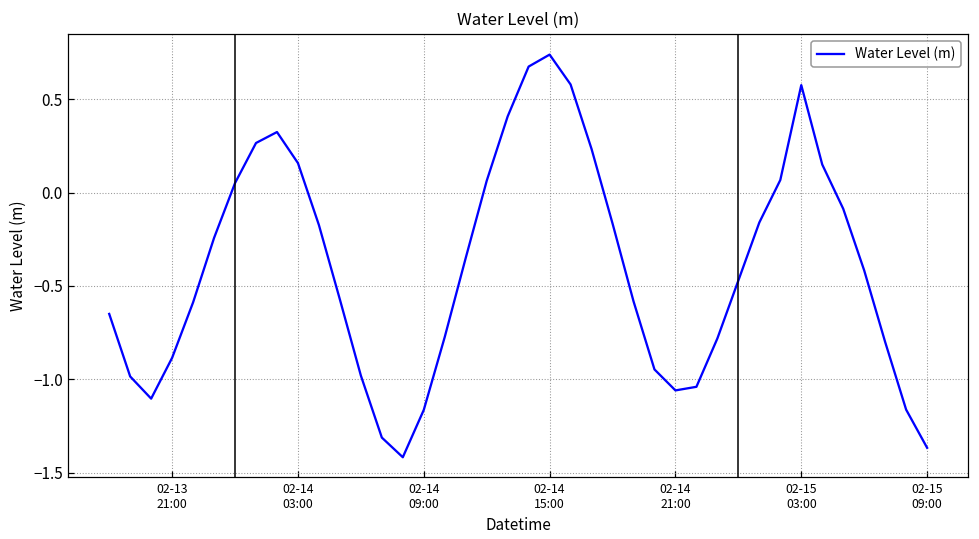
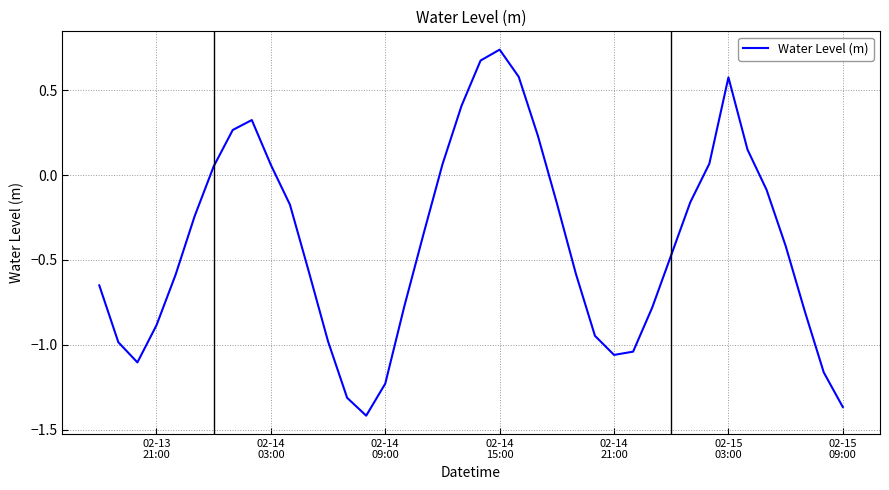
02-14 03:00: 0.16 -> 0.06
02-14 09:00: -1.16 -> -1.23
